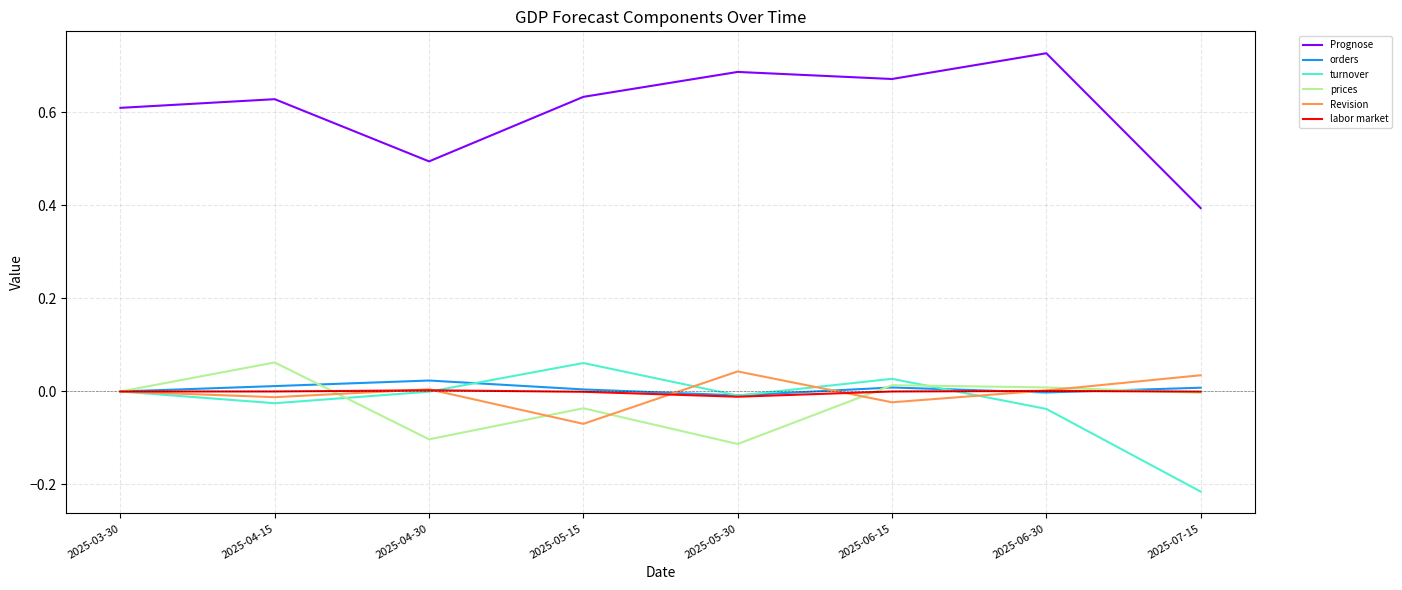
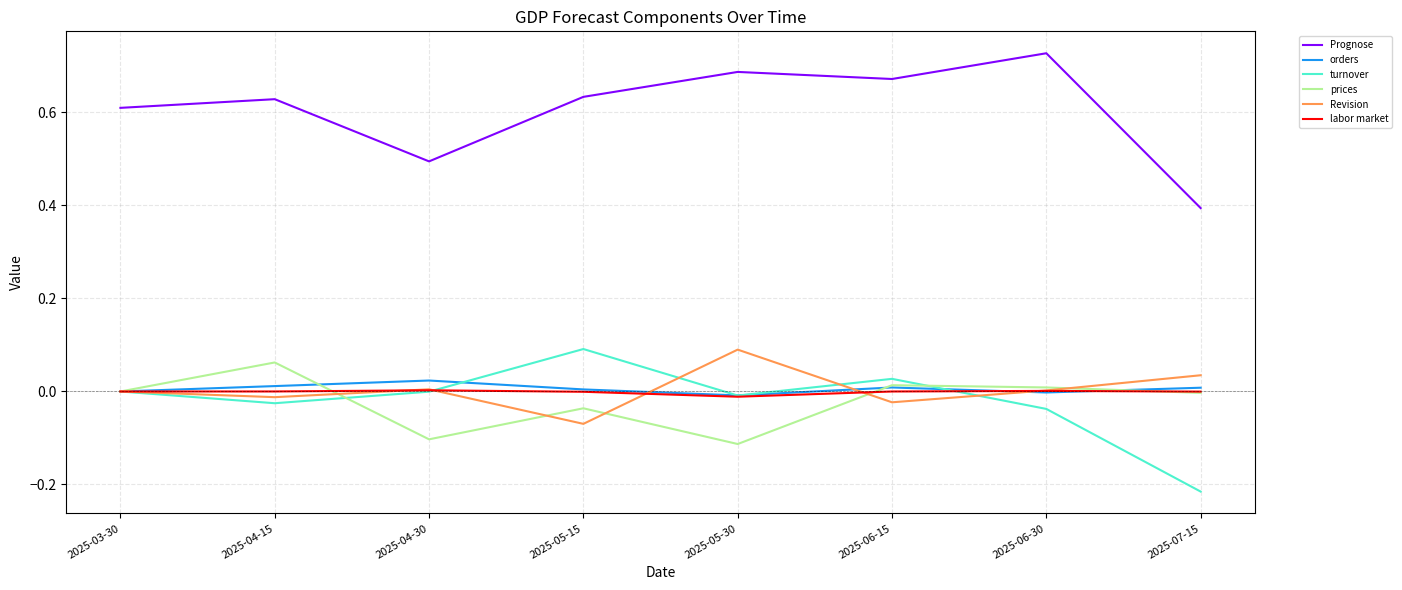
turnover, 2025-05-15: 0.06 -> 0.09
Revision, 2025-05-30: 0.04 -> 0.09
